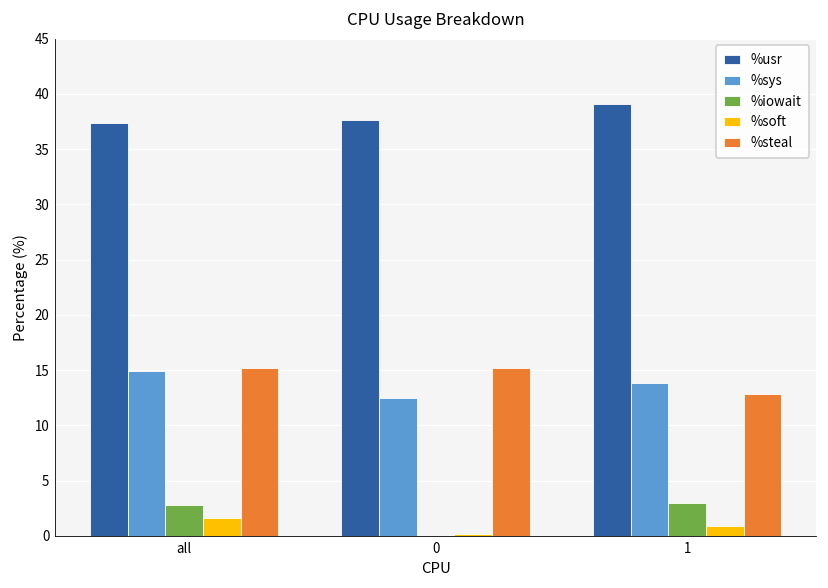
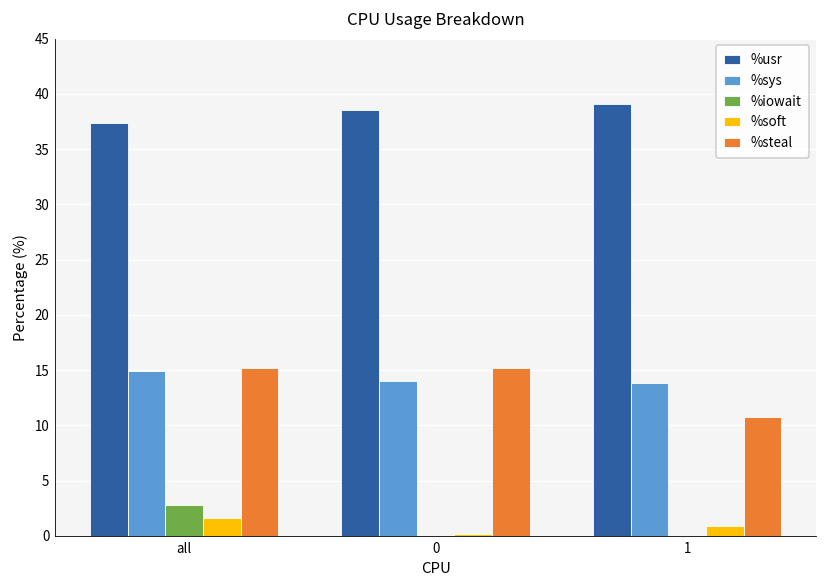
%usr, 0: 38 -> 39
%sys, 0: 13 -> 14
%iowait, 1: 3 -> 0
%steal, 1: 13 -> 11
